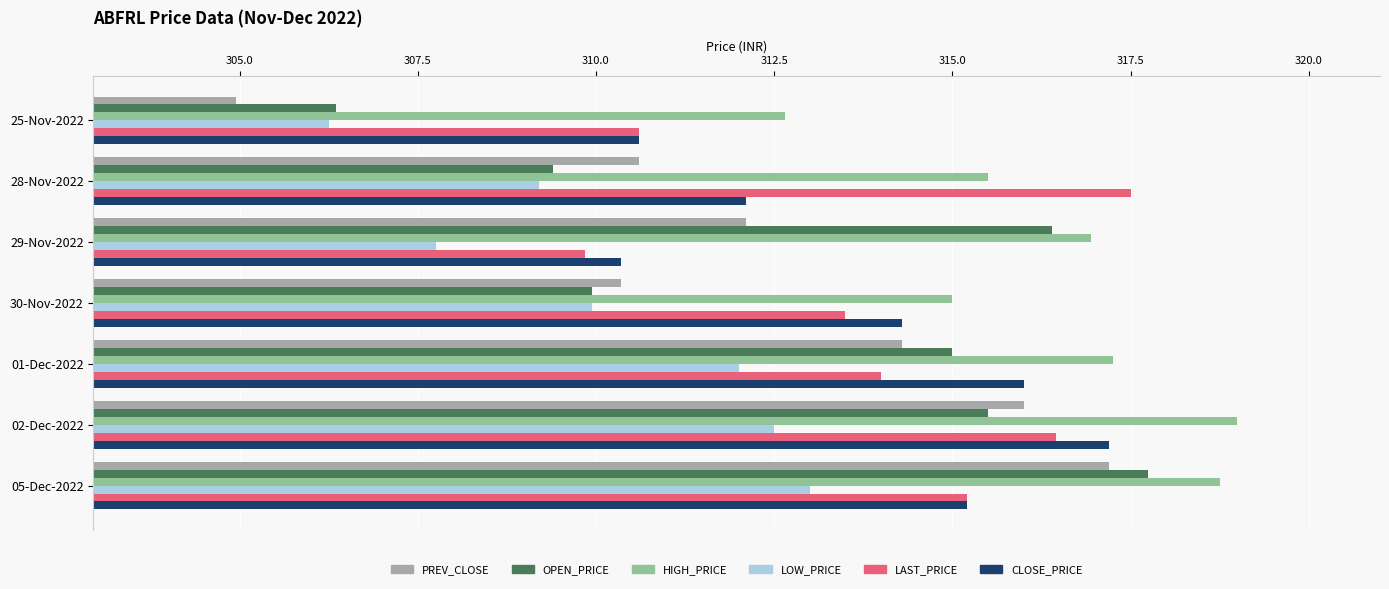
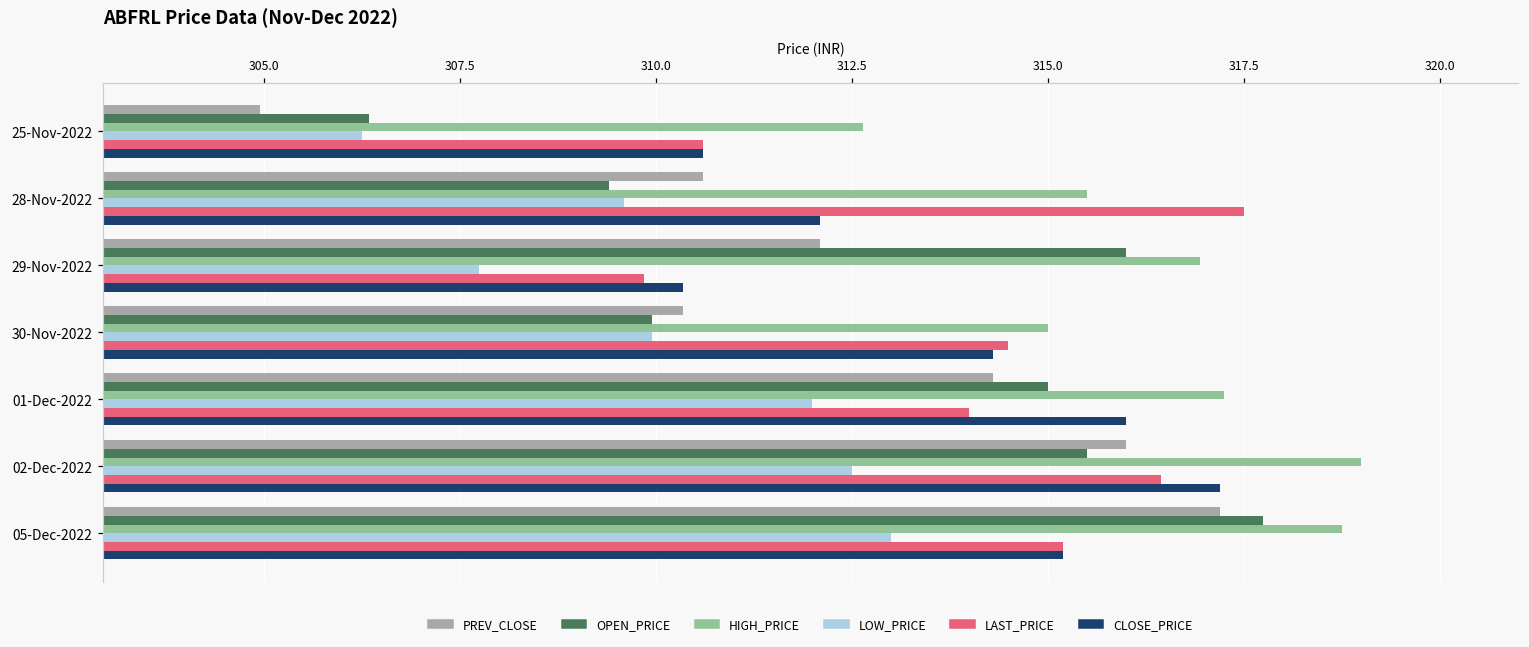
LOW_PRICE, 28-Nov-2022: 309.2 -> 309.6
OPEN_PRICE, 29-Nov-2022: 316.4 -> 316.0
LAST_PRICE, 30-Nov-2022: 313.5 -> 314.5
